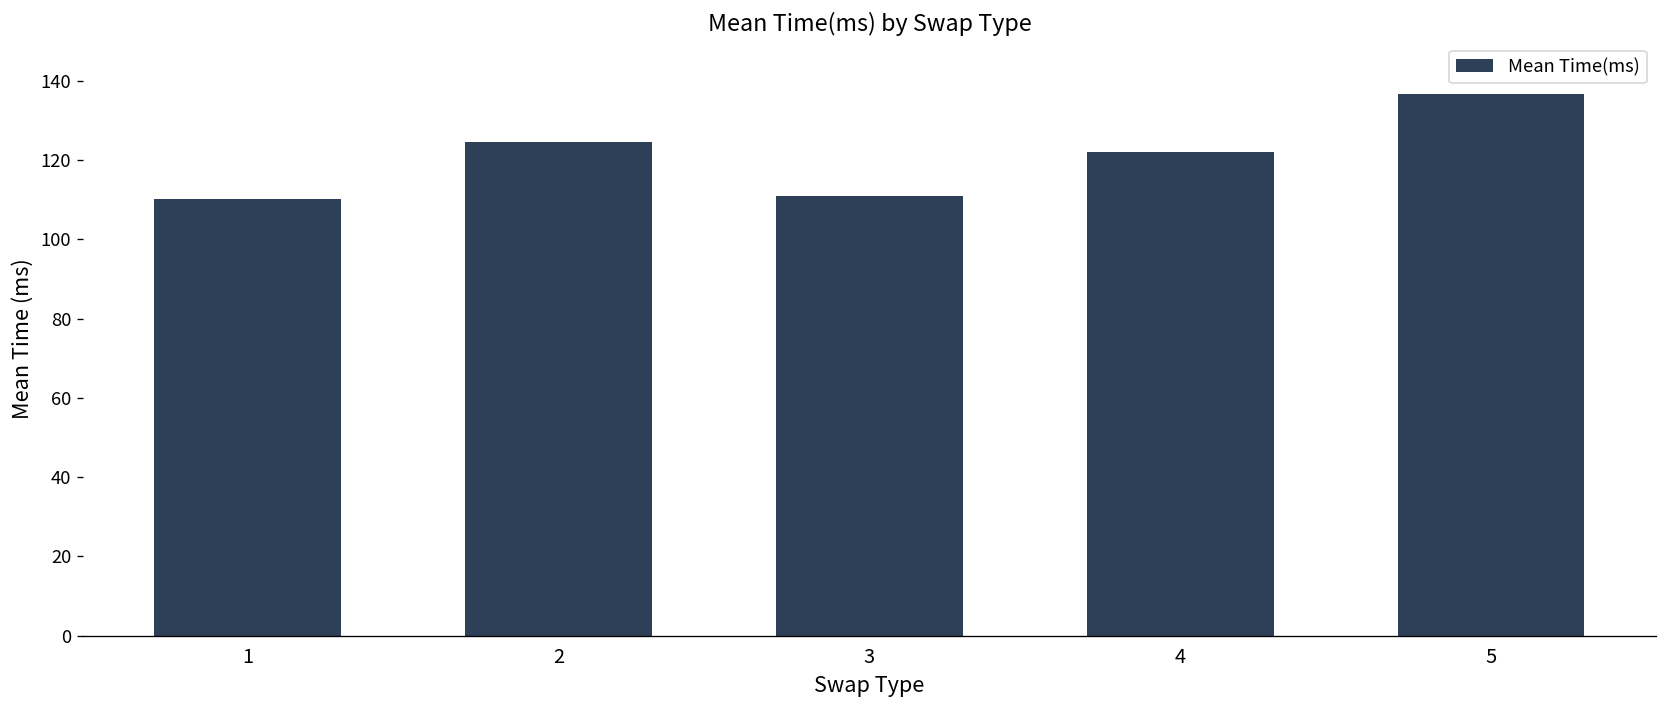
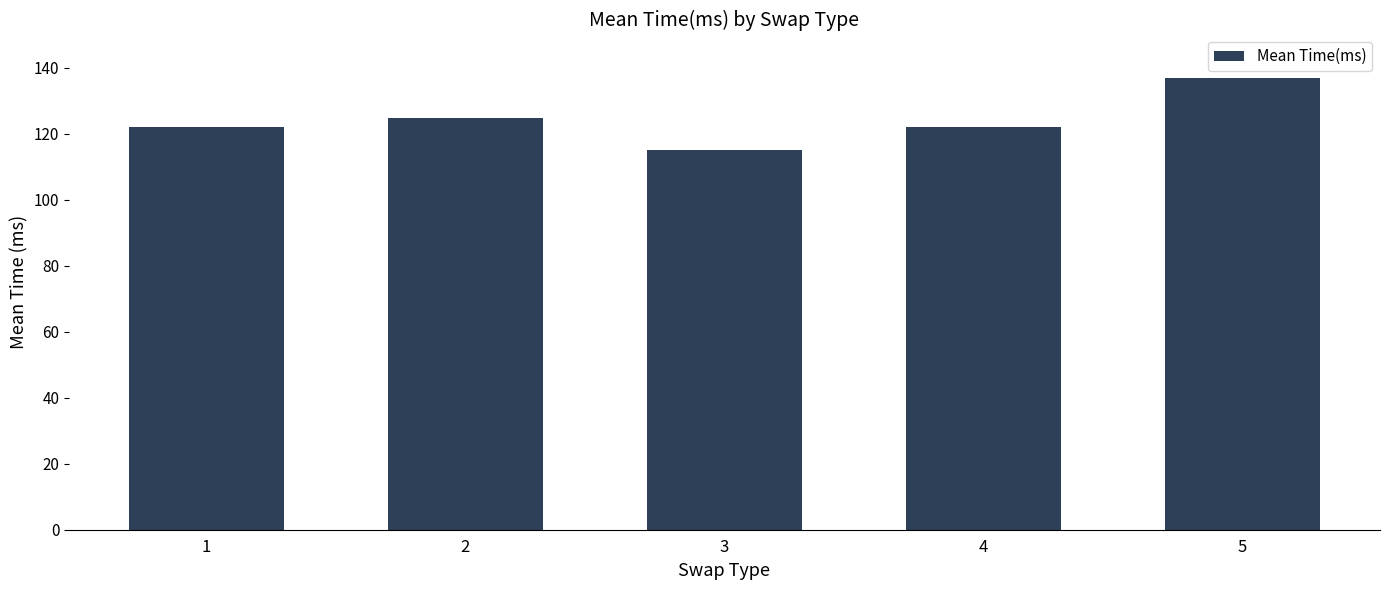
1: 110 -> 122
3: 111 -> 115
